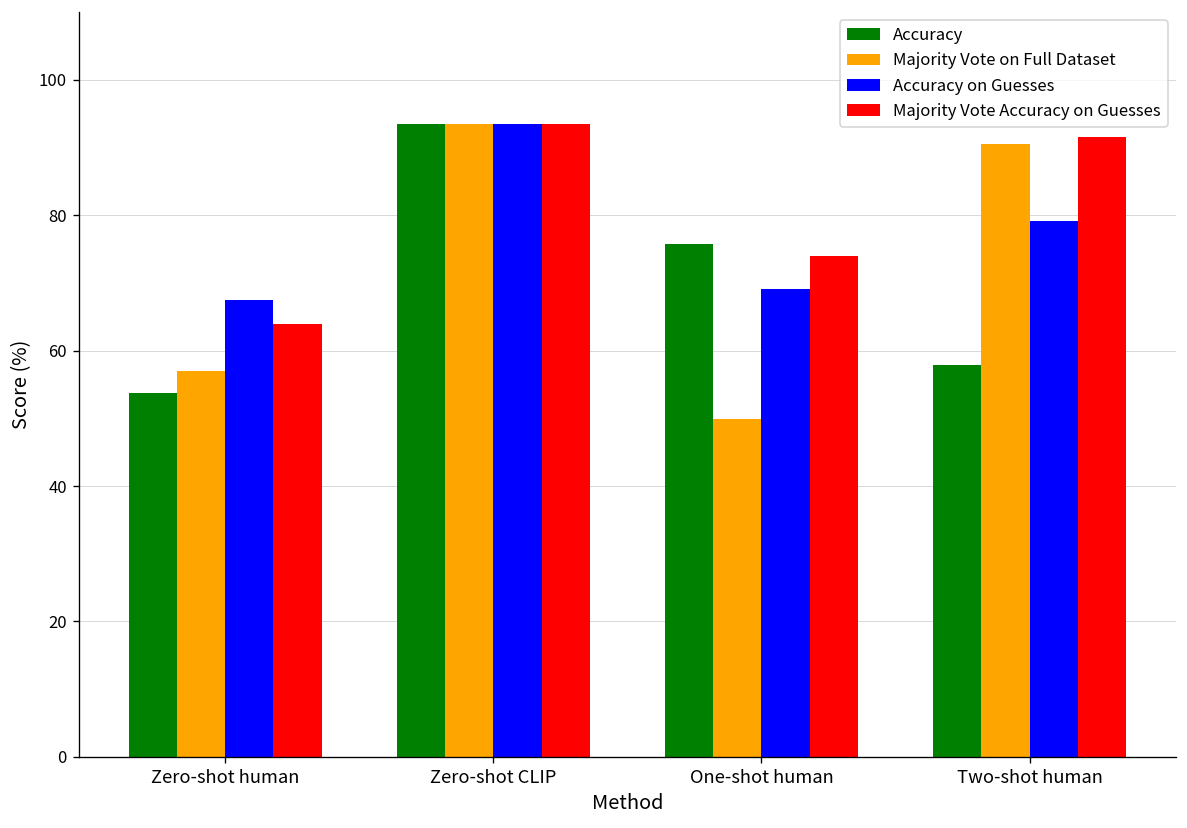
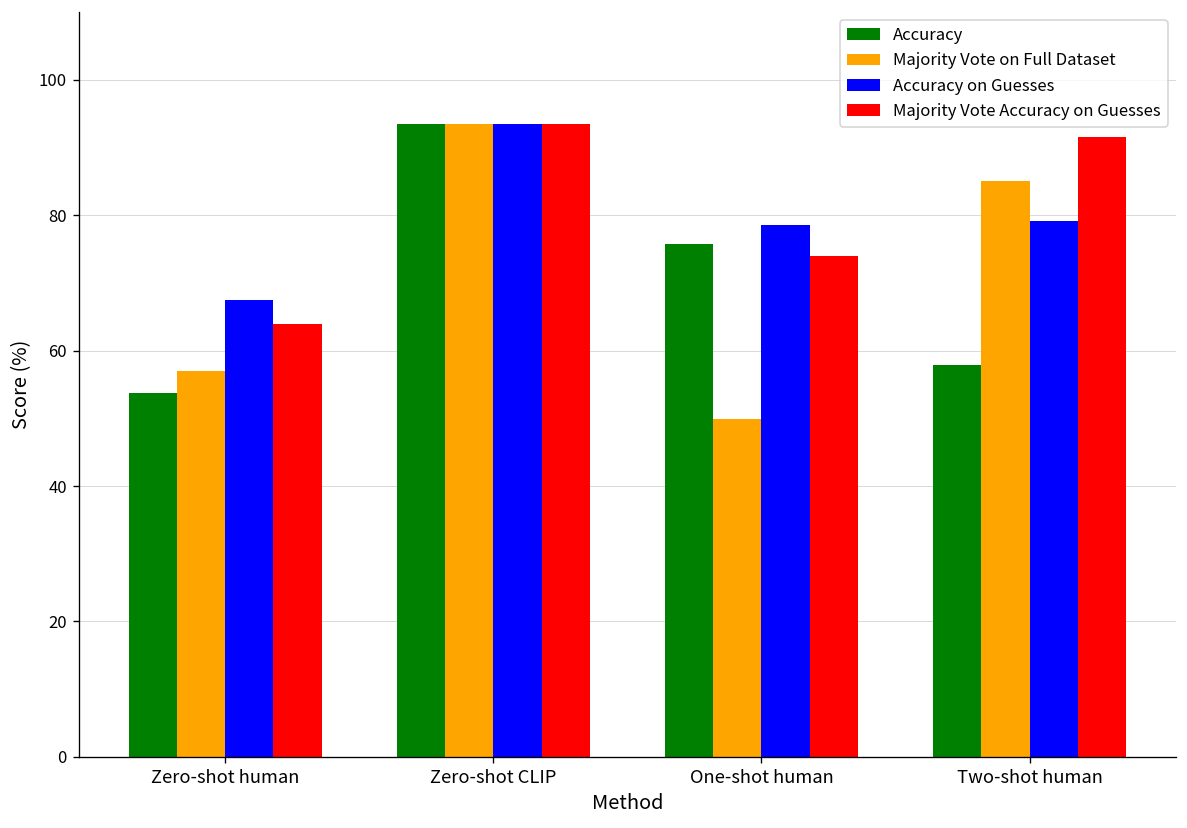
Accuracy on Guesses, One-shot human: 69 -> 79
Majority Vote on Full Dataset, Two-shot human: 91 -> 85
